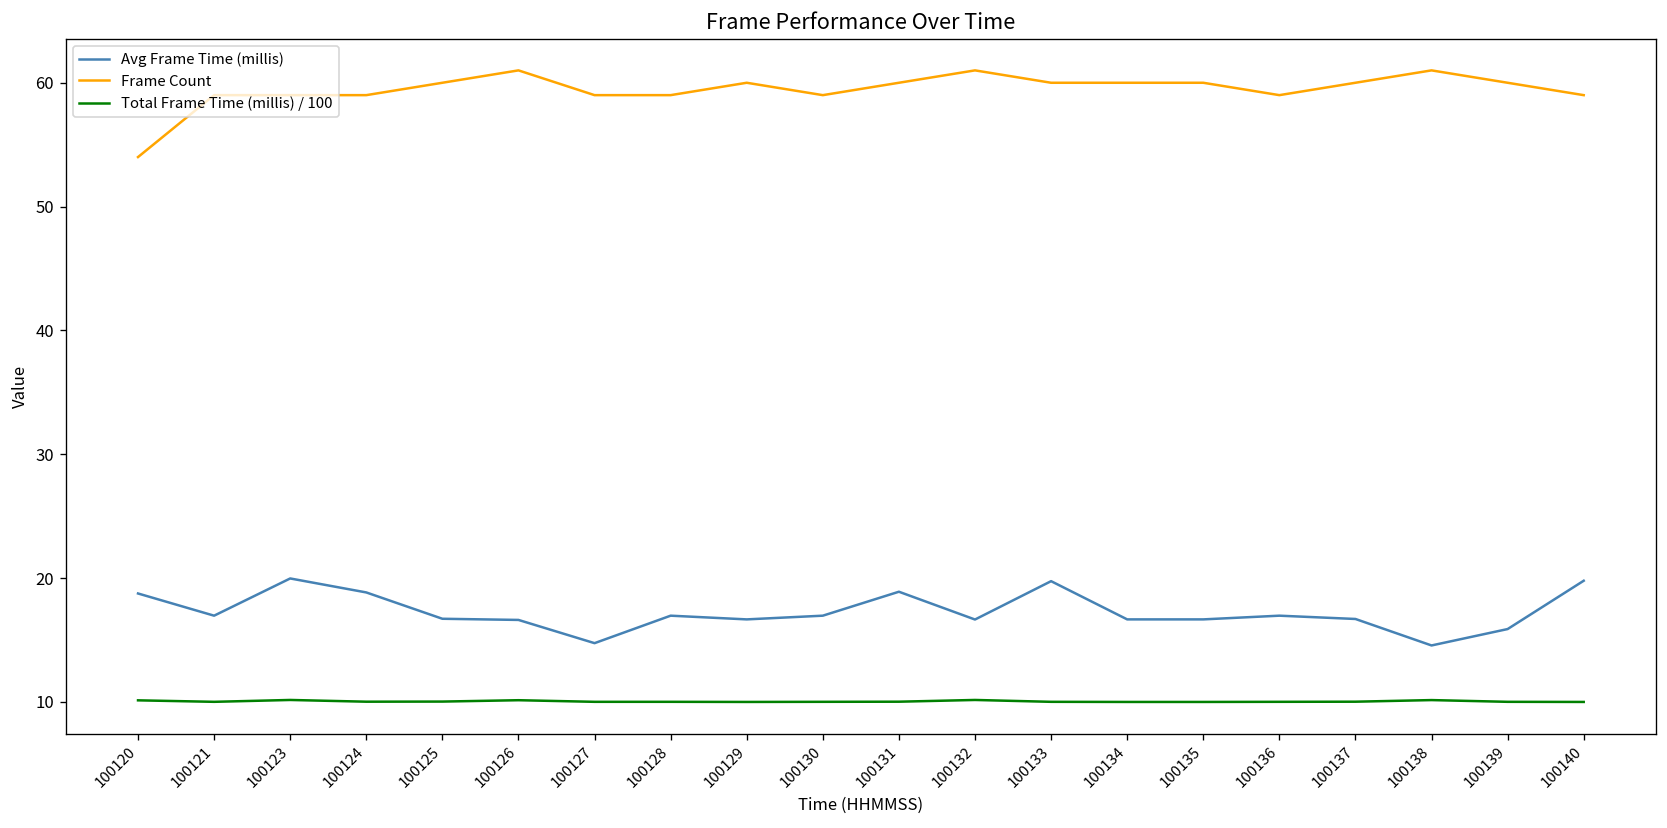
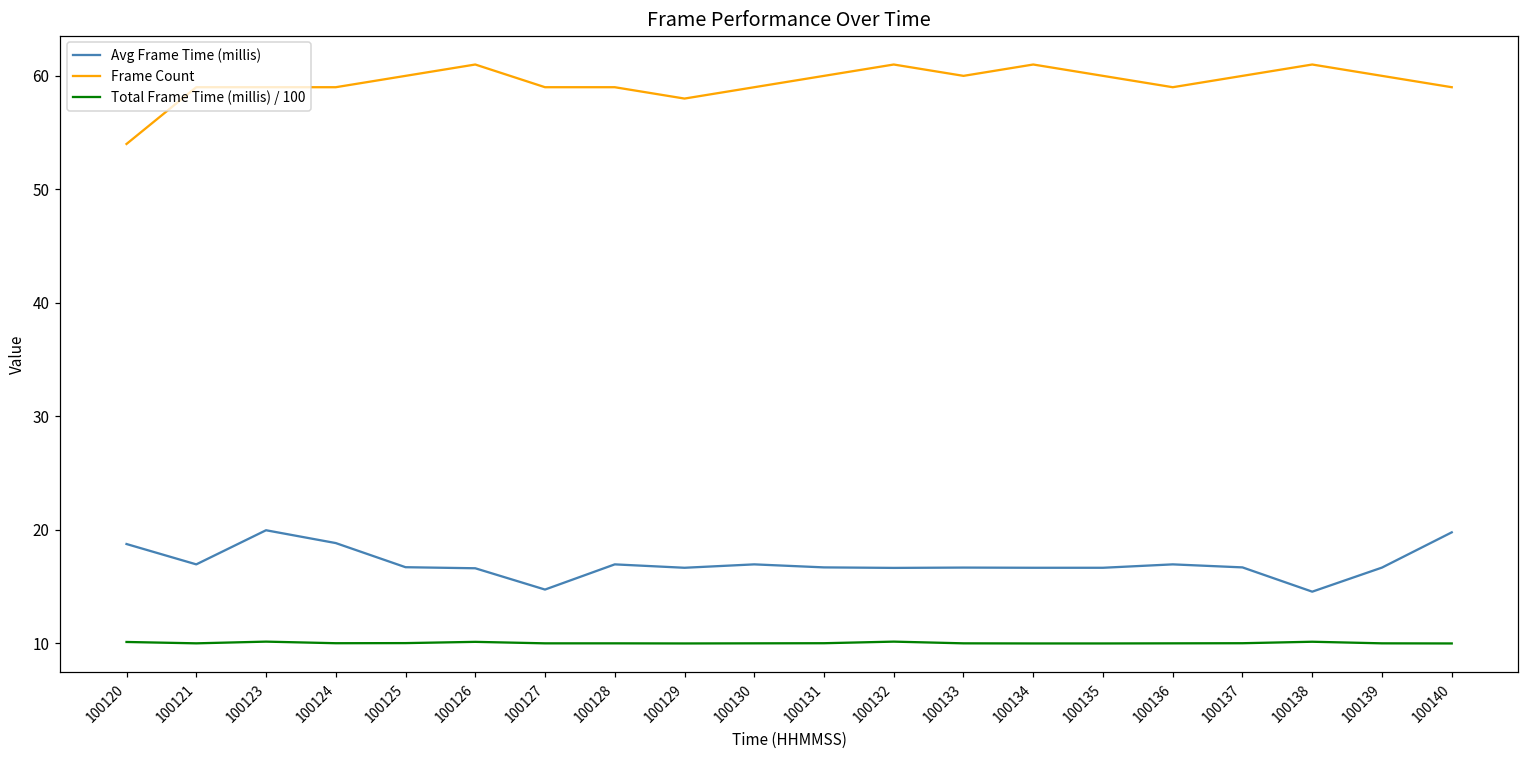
Frame Count, 100129: 60 -> 58
Avg Frame Time (millis), 100131: 18.9 -> 16.7
Avg Frame Time (millis), 100133: 19.8 -> 16.7
Frame Count, 100134: 60 -> 61
Avg Frame Time (millis), 100139: 15.9 -> 16.7
